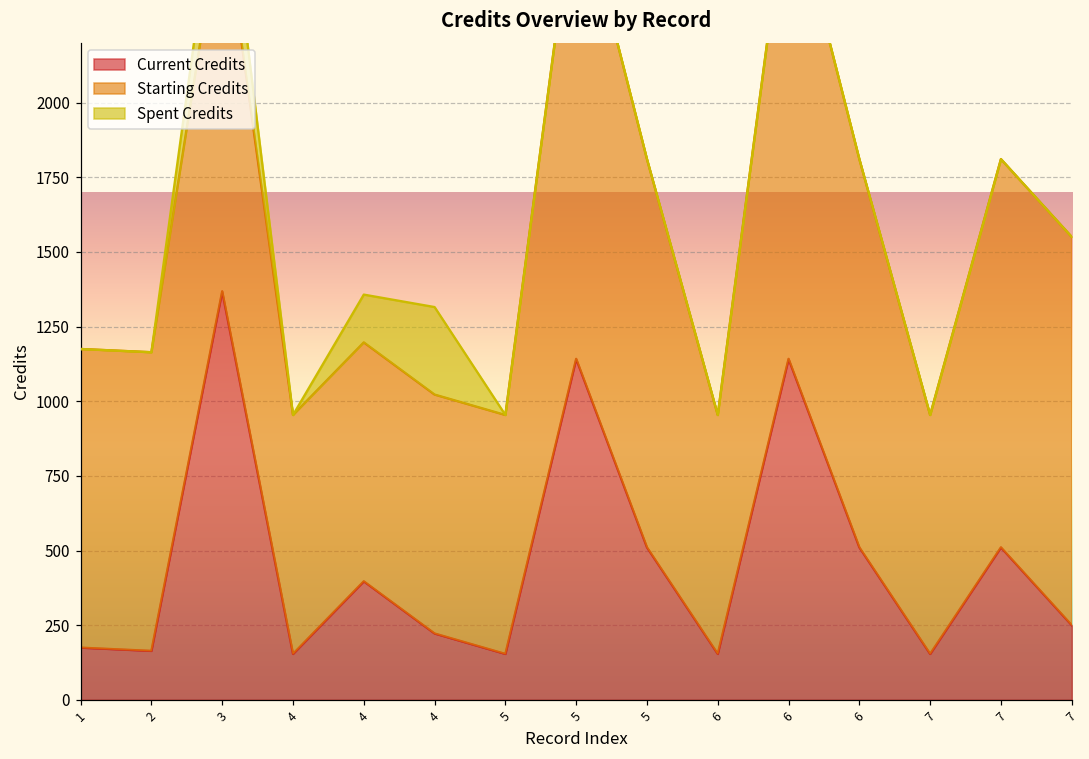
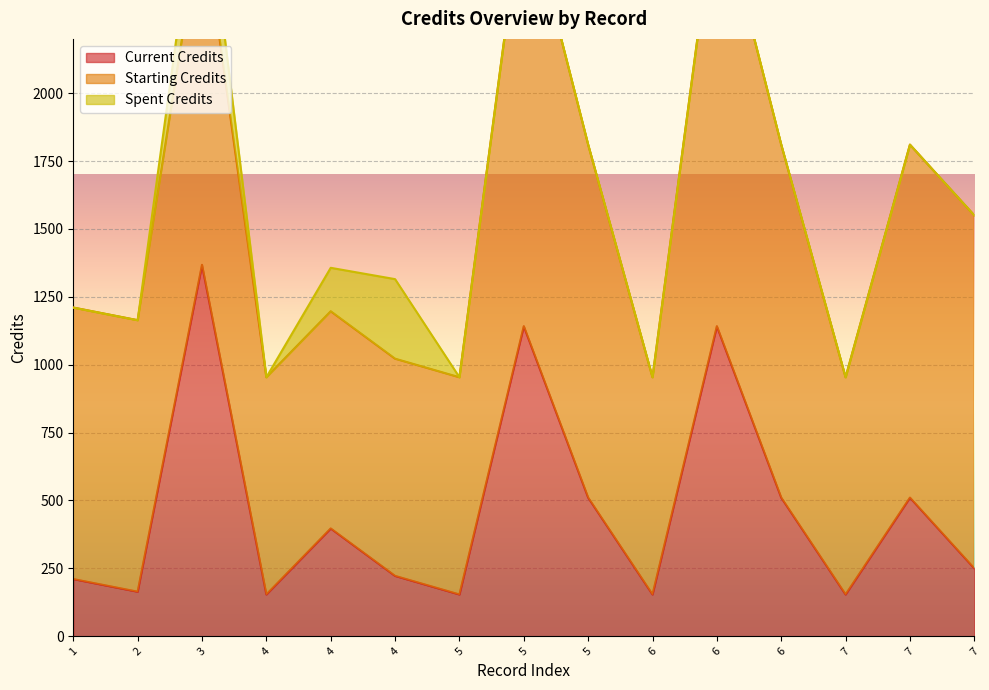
Current Credits, 1: 170 -> 210
